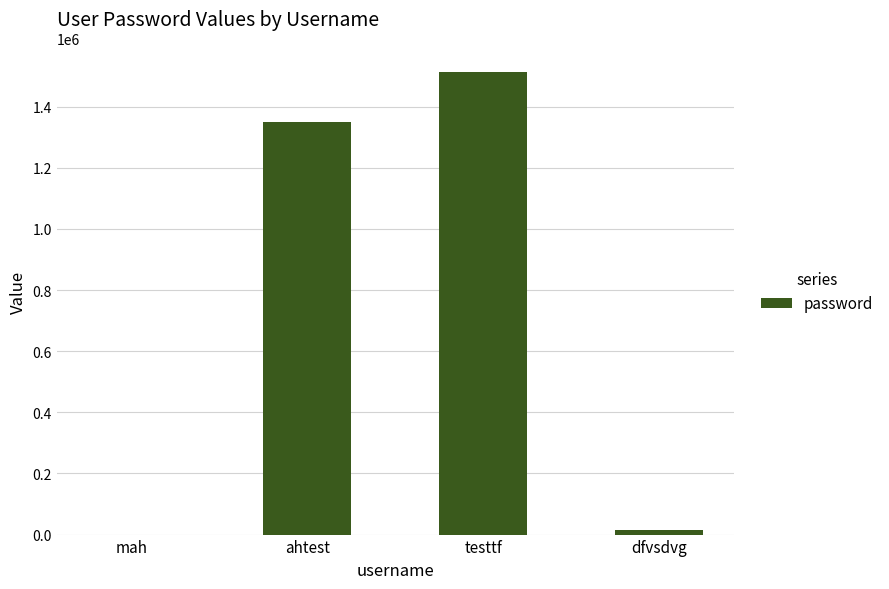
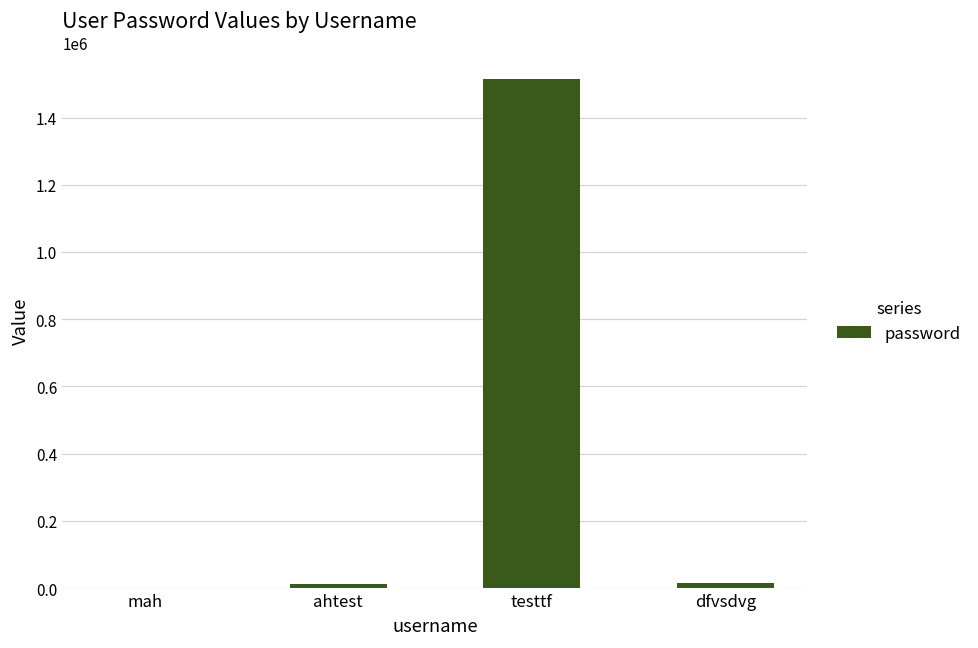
ahtest: 1350000 -> 10000
